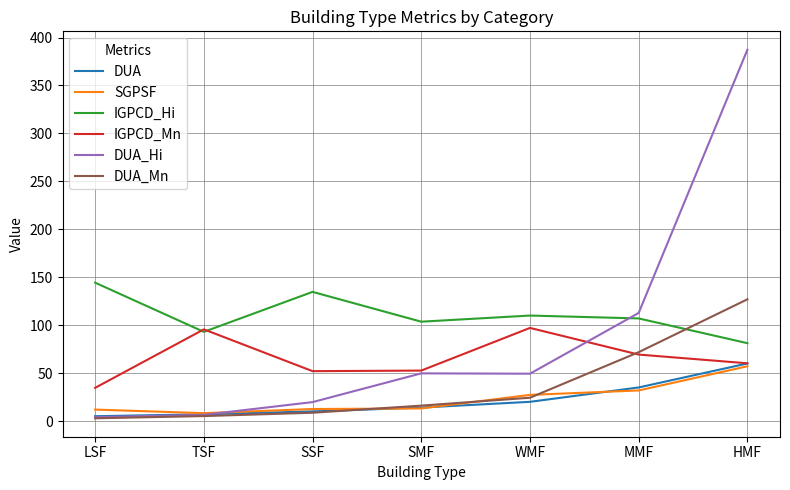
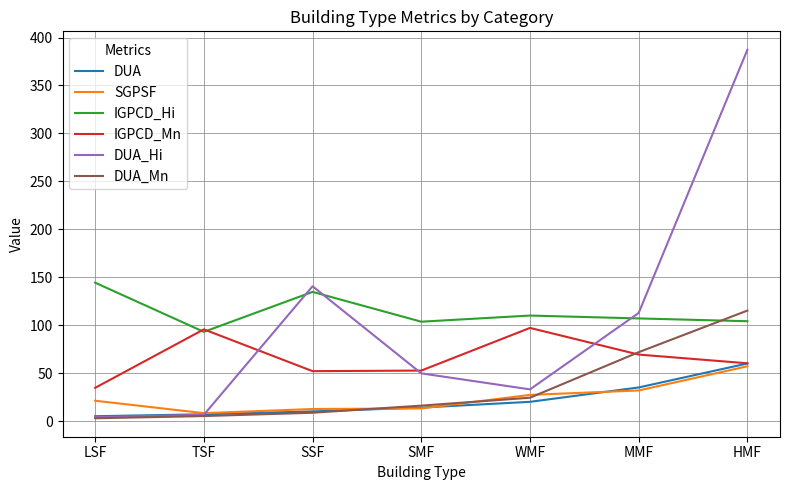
SGPSF, LSF: 10 -> 20
DUA_Hi, SSF: 20 -> 140
DUA_Hi, WMF: 50 -> 30
IGPCD_Hi, HMF: 80 -> 100
DUA_Mn, HMF: 130 -> 120
